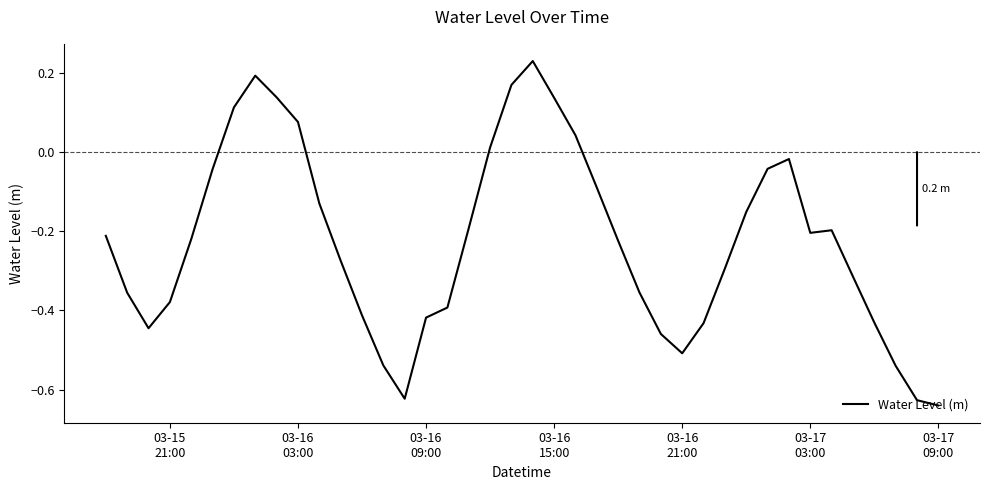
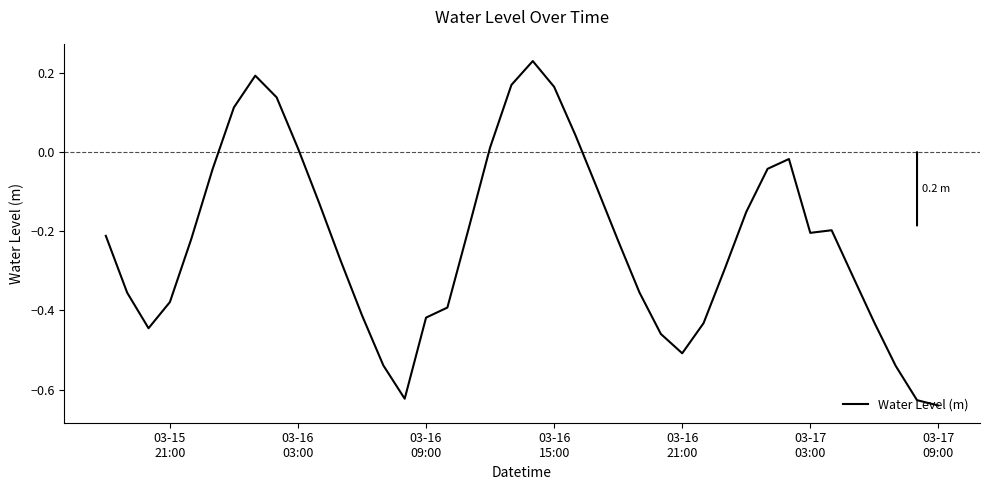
03-16 03:00: 0.08 -> 0.01
03-16 15:00: 0.14 -> 0.17
